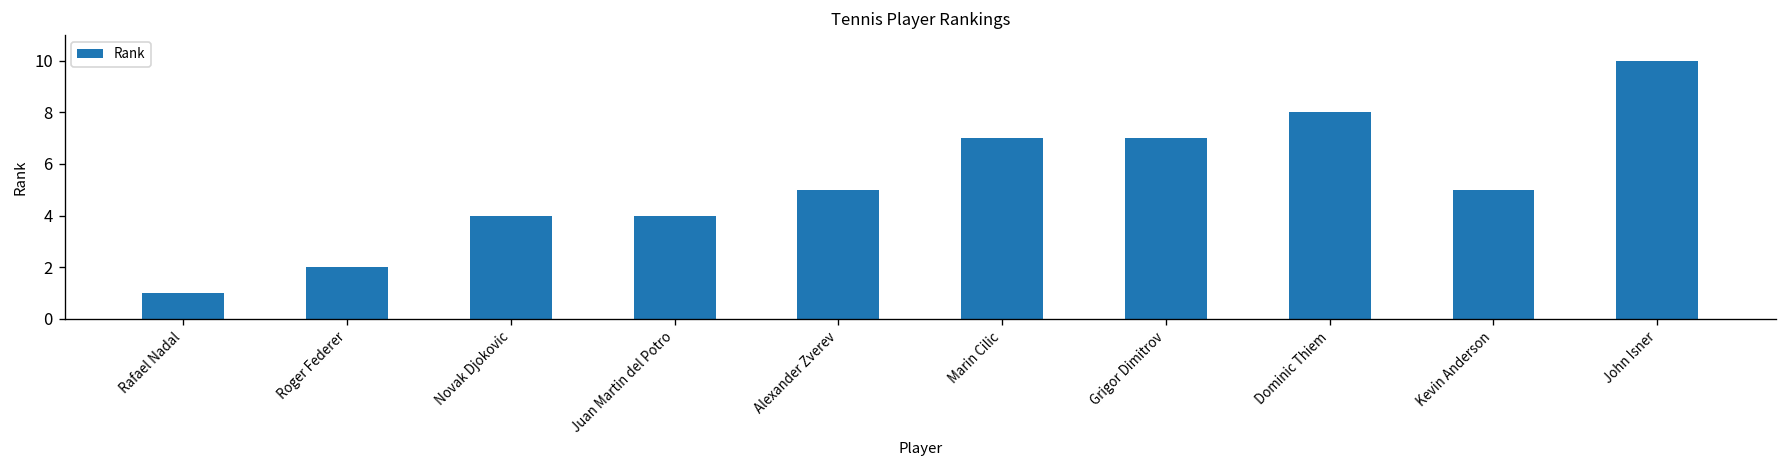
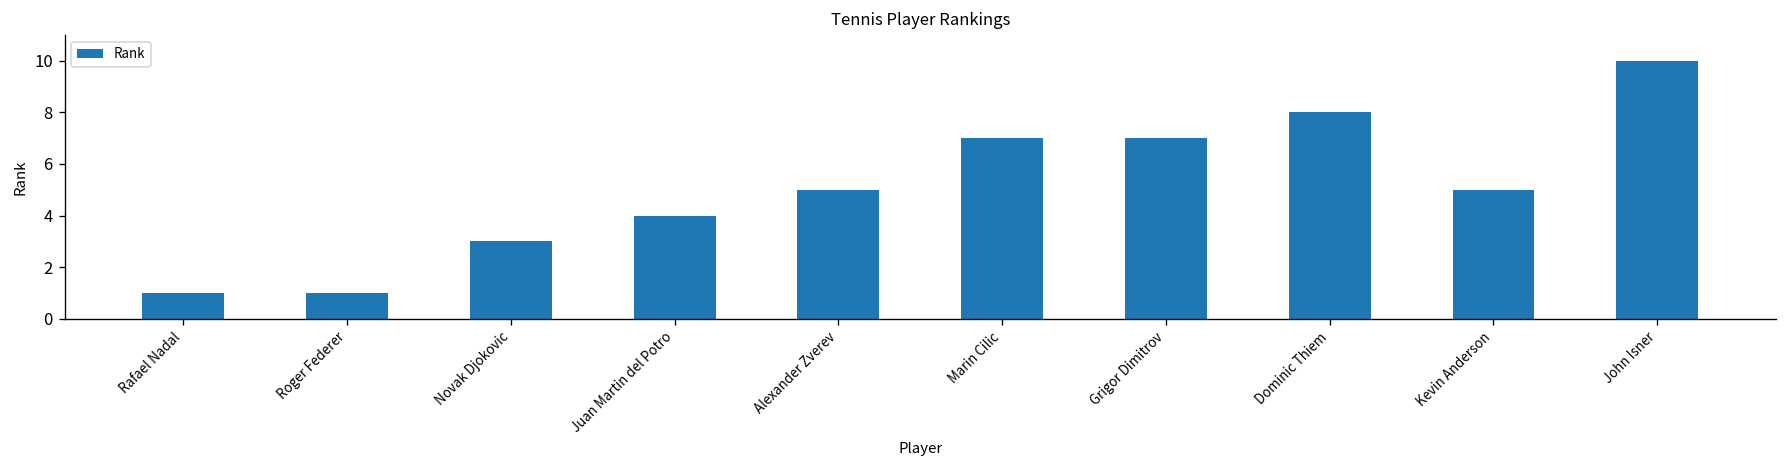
Roger Federer: 2 -> 1
Novak Djokovic: 4 -> 3
